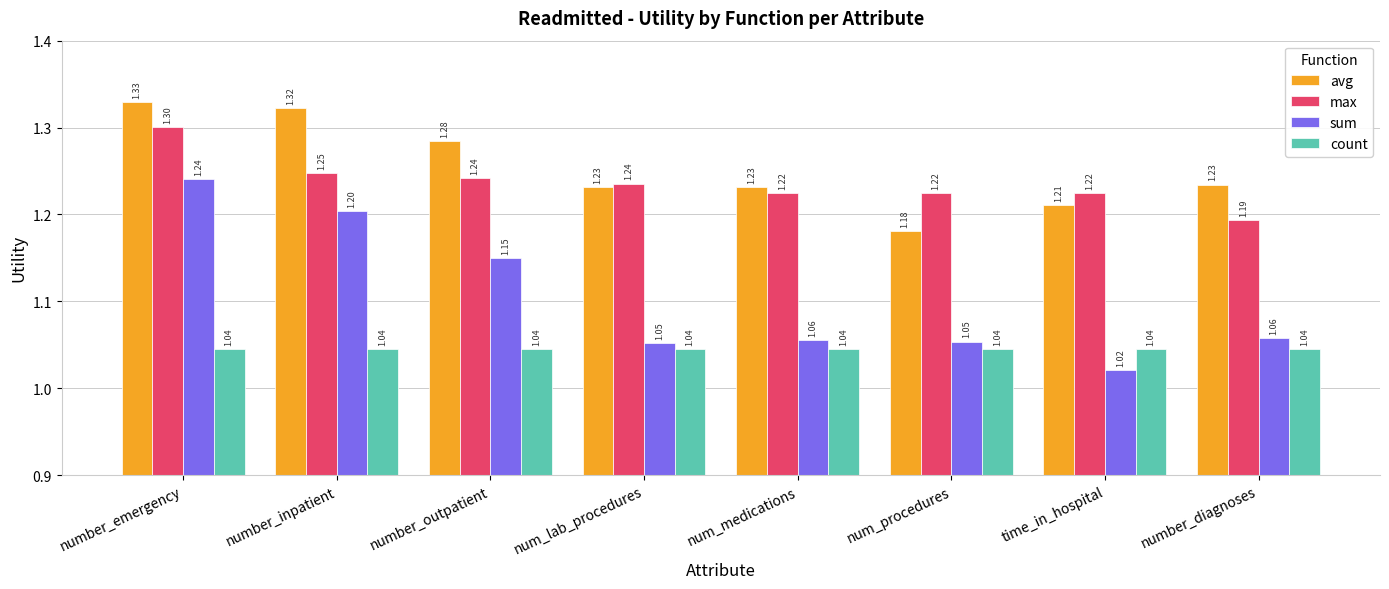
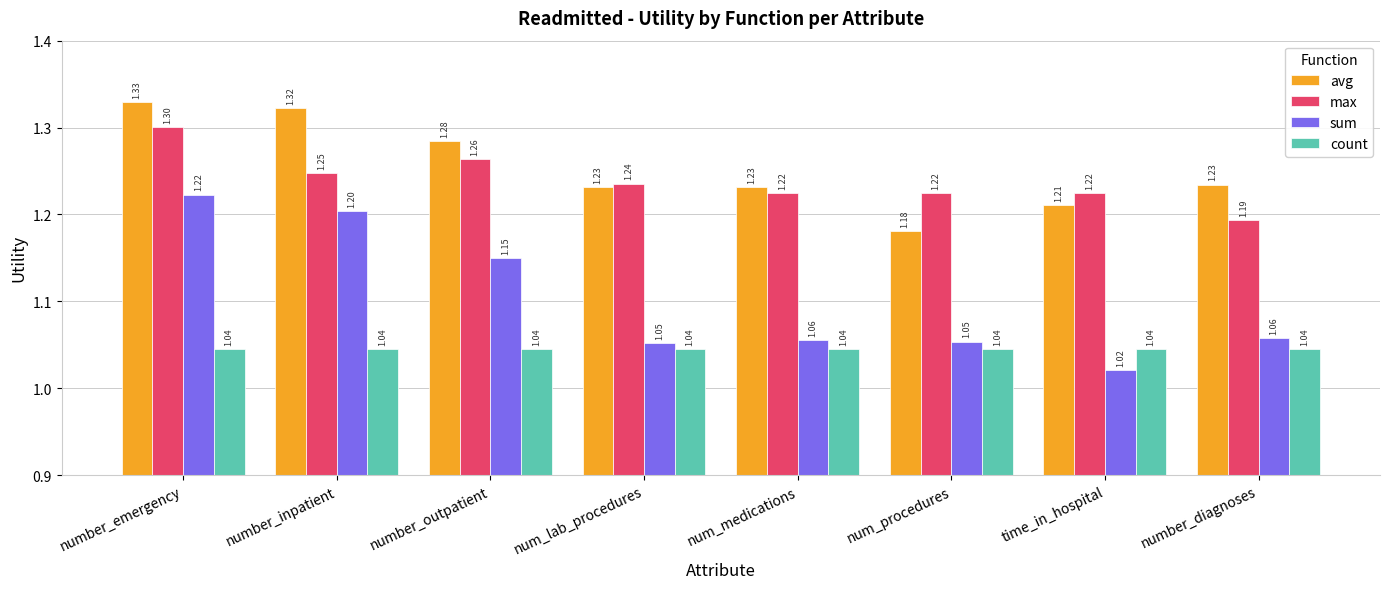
sum, number_emergency: 1.24 -> 1.22
max, number_outpatient: 1.24 -> 1.26
